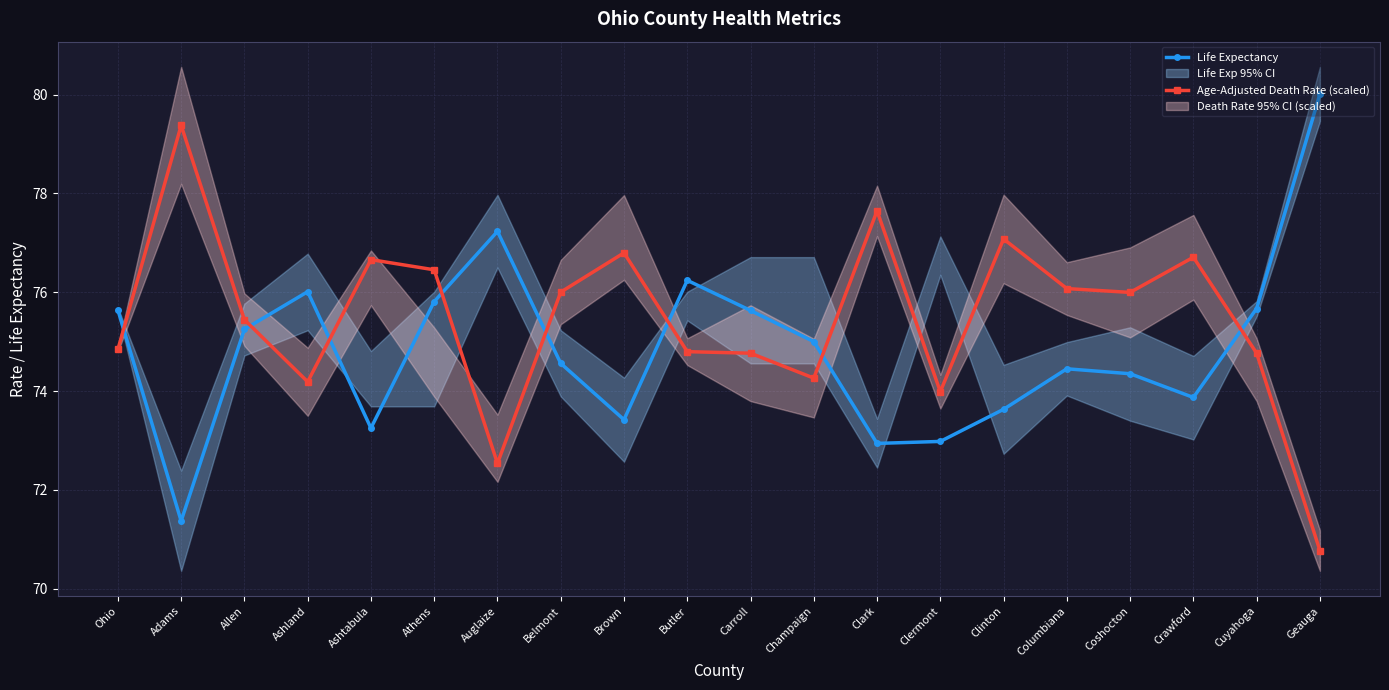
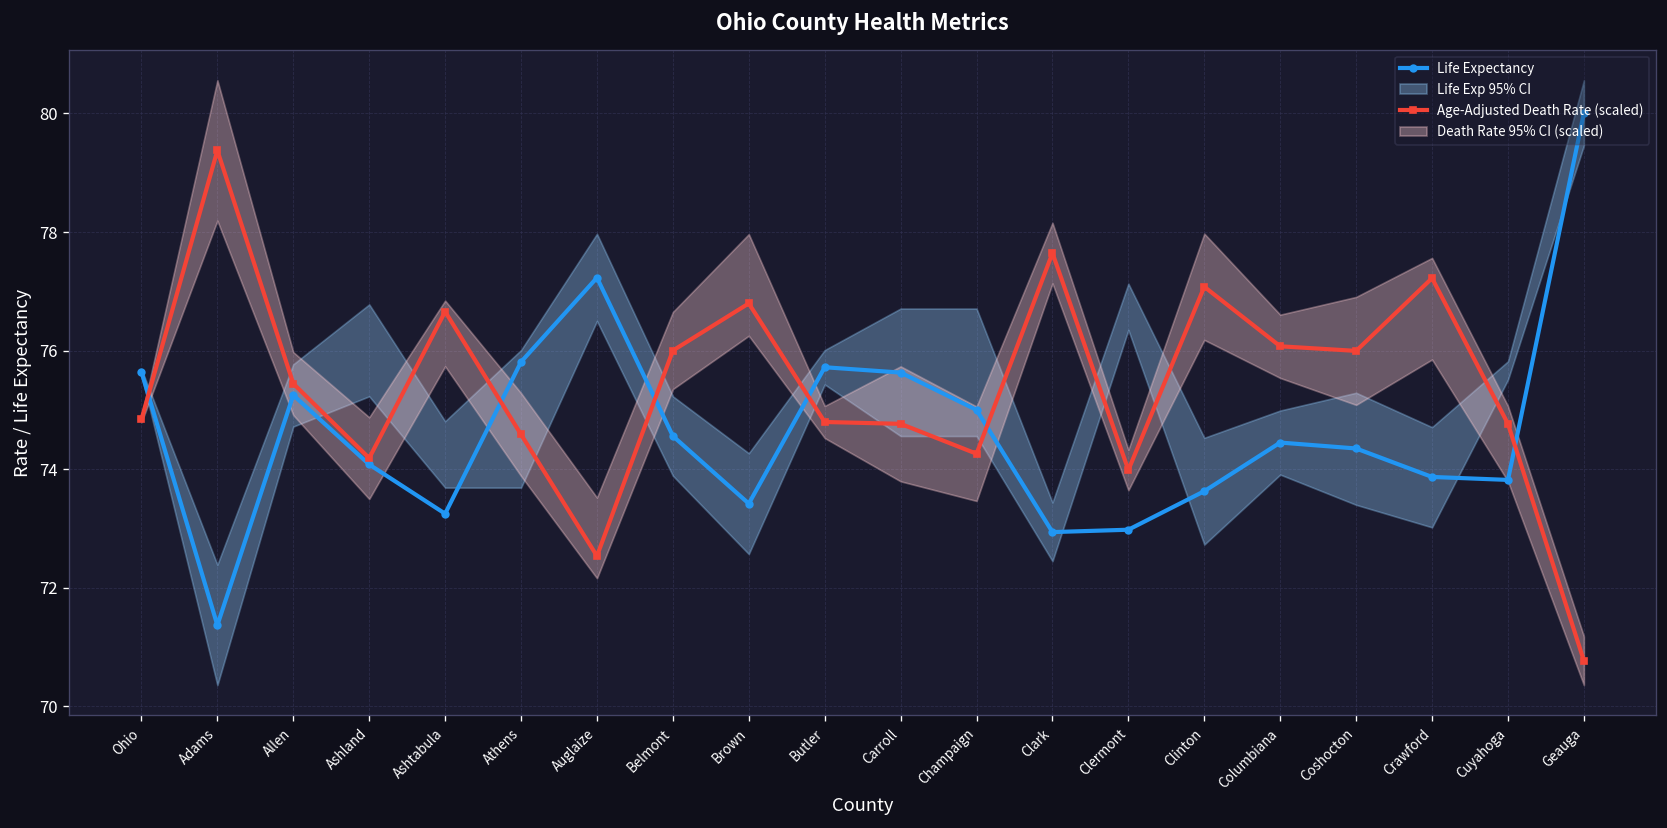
Life Expectancy, Ashland: 76.0 -> 74.1
Age-Adjusted Death Rate (scaled), Athens: 76.5 -> 74.6
Life Expectancy, Butler: 76.2 -> 75.7
Age-Adjusted Death Rate (scaled), Crawford: 76.7 -> 77.2
Life Expectancy, Cuyahoga: 75.7 -> 73.8
